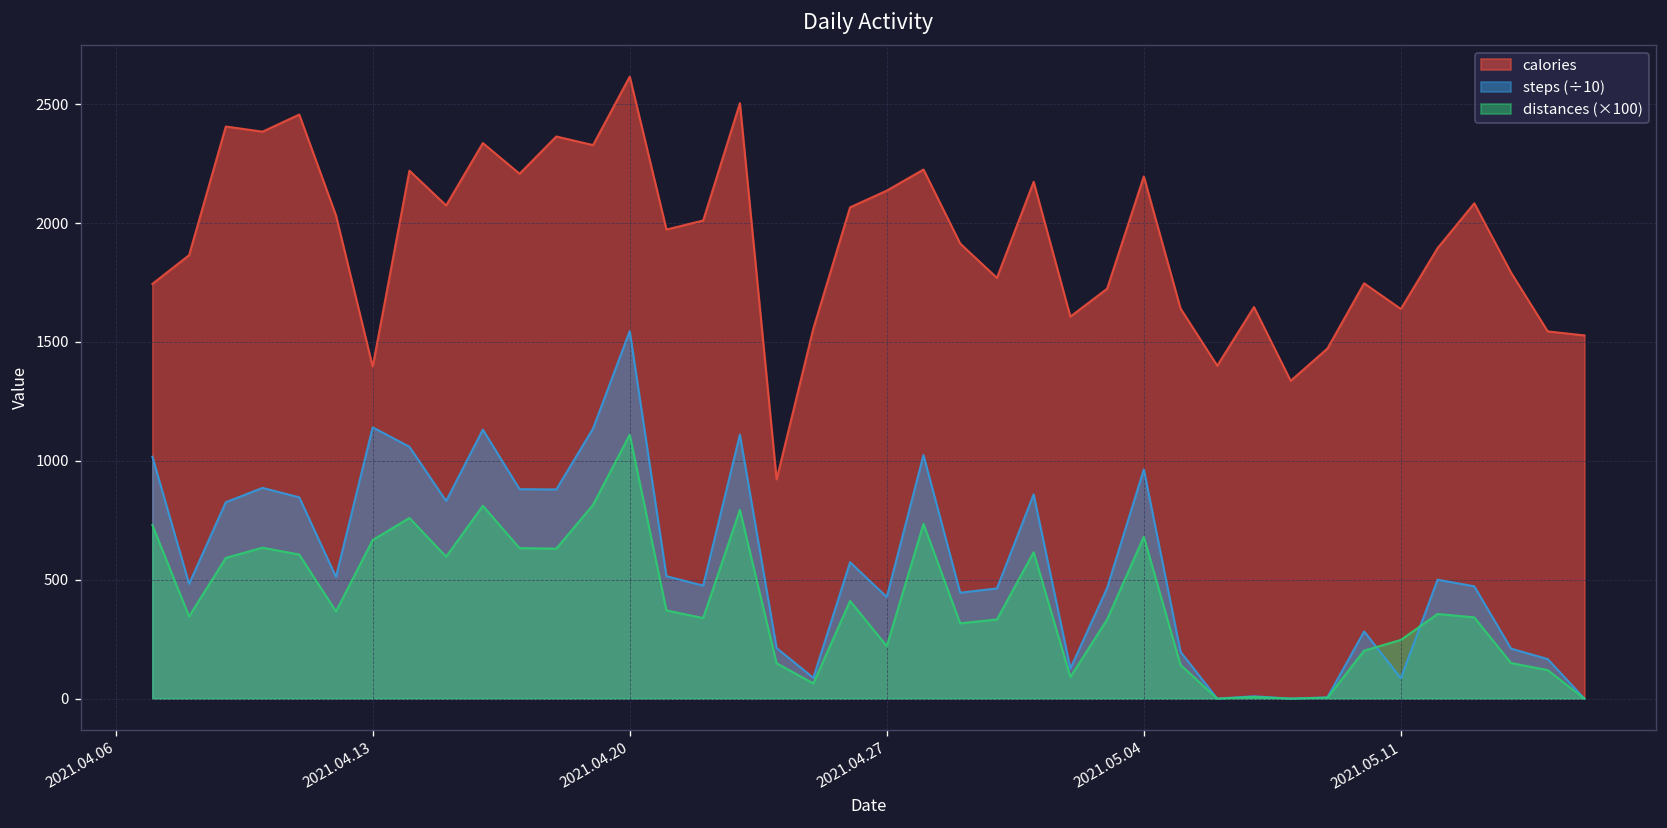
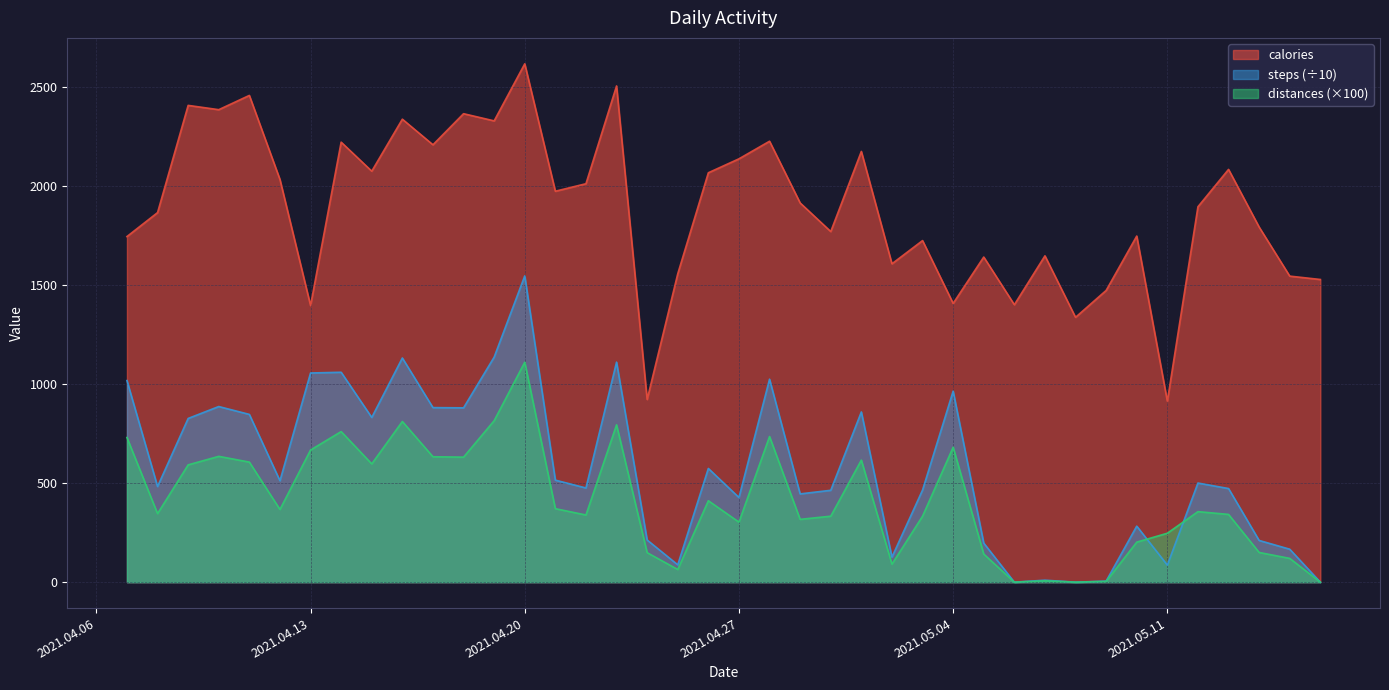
steps (÷10), 2021.04.13: 1140 -> 1060
distances (×100), 2021.04.27: 220 -> 300
calories, 2021.05.04: 2200 -> 1410
calories, 2021.05.11: 1640 -> 910
